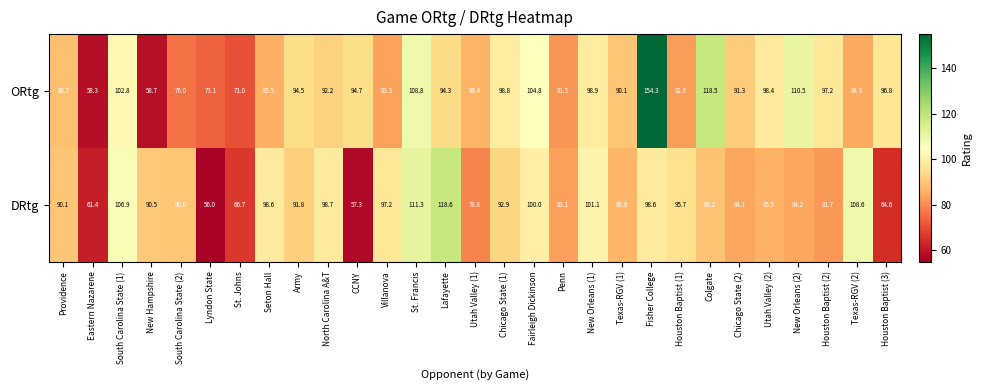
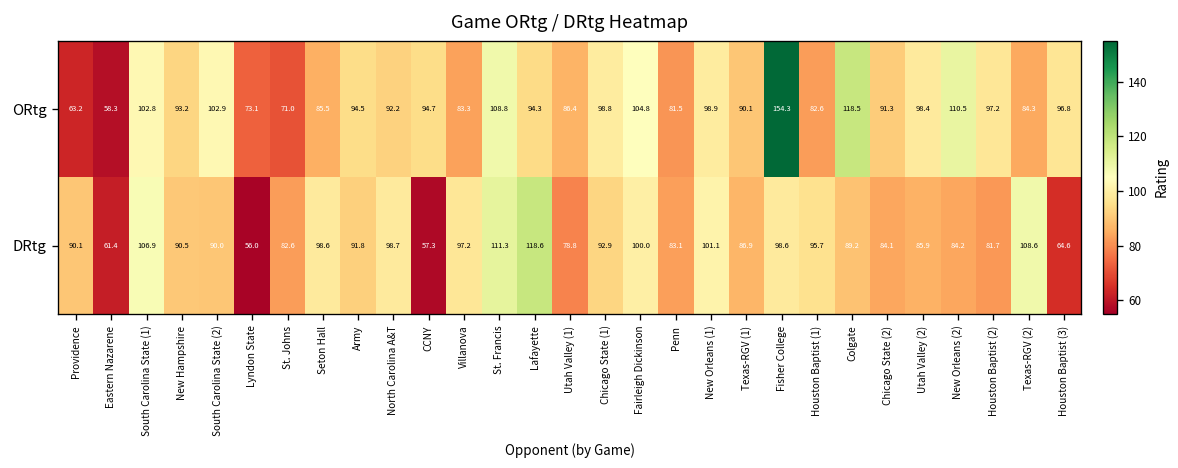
ORtg, Providence: 88.7 -> 63.2
ORtg, New Hampshire: 58.7 -> 93.2
ORtg, South Carolina State (2): 76.0 -> 102.9
DRtg, St. Johns: 66.7 -> 82.6
